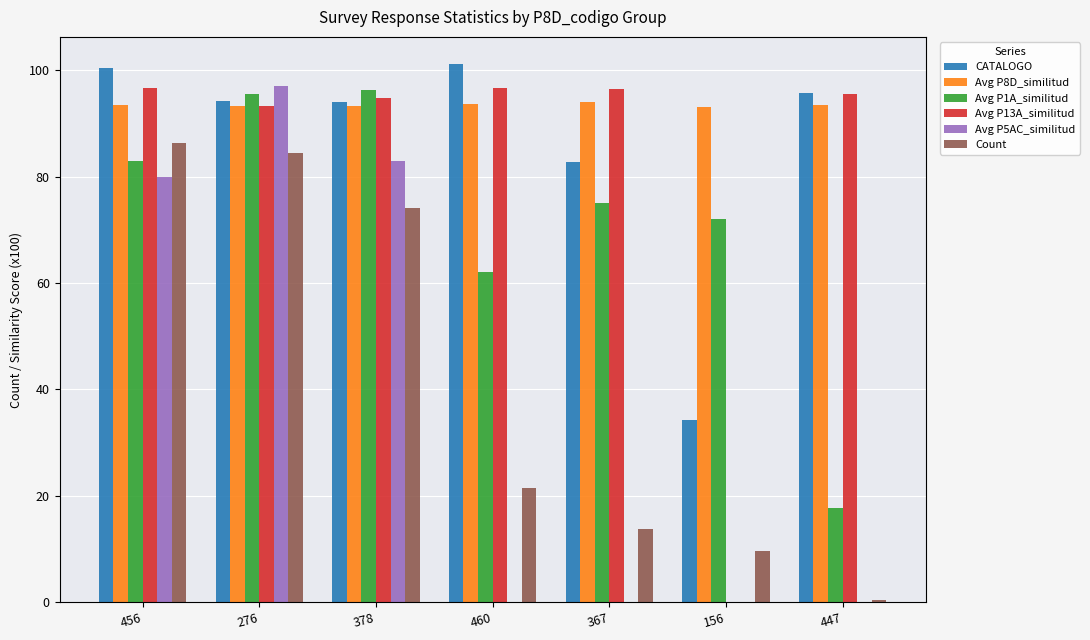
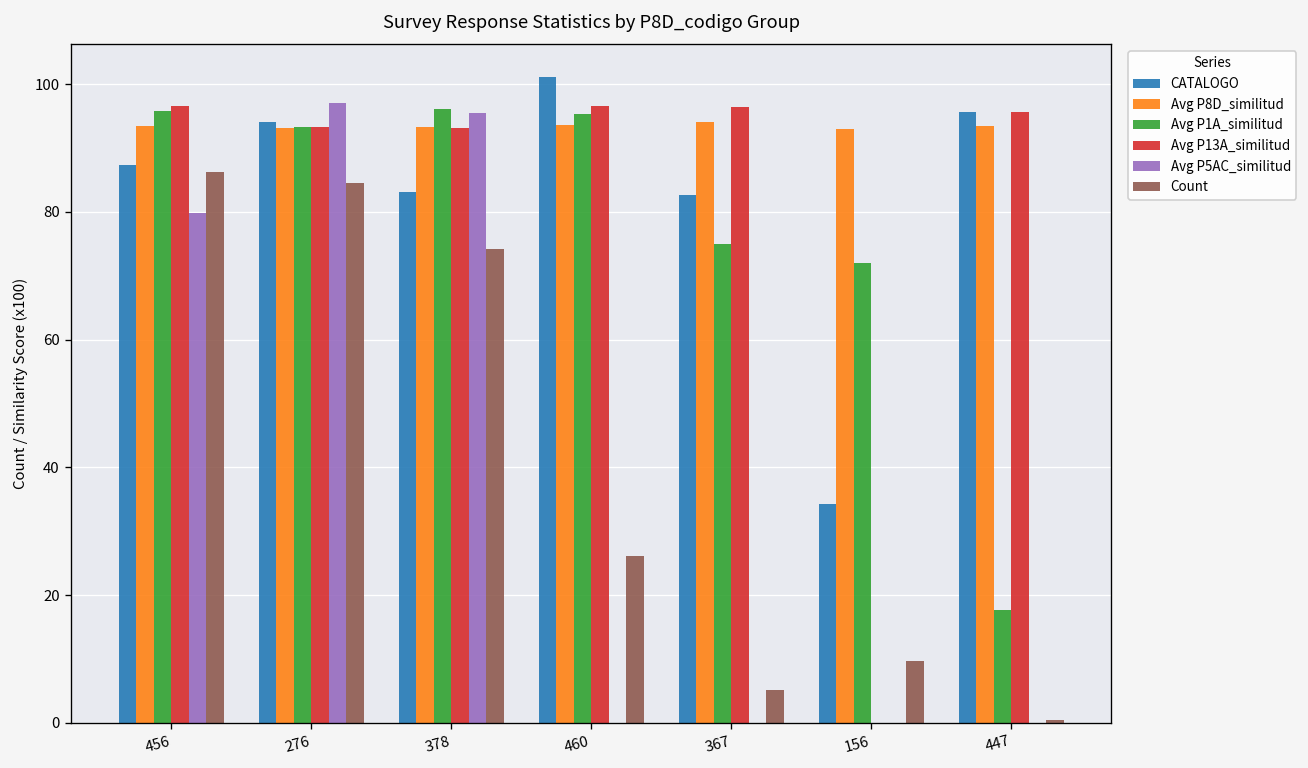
CATALOGO, 456: 100 -> 87
Avg P1A_similitud, 456: 83 -> 96
Avg P1A_similitud, 276: 96 -> 93
CATALOGO, 378: 94 -> 83
Avg P13A_similitud, 378: 95 -> 93
Avg P5AC_similitud, 378: 83 -> 96
Avg P1A_similitud, 460: 62 -> 95
Count, 460: 22 -> 26
Count, 367: 14 -> 5
